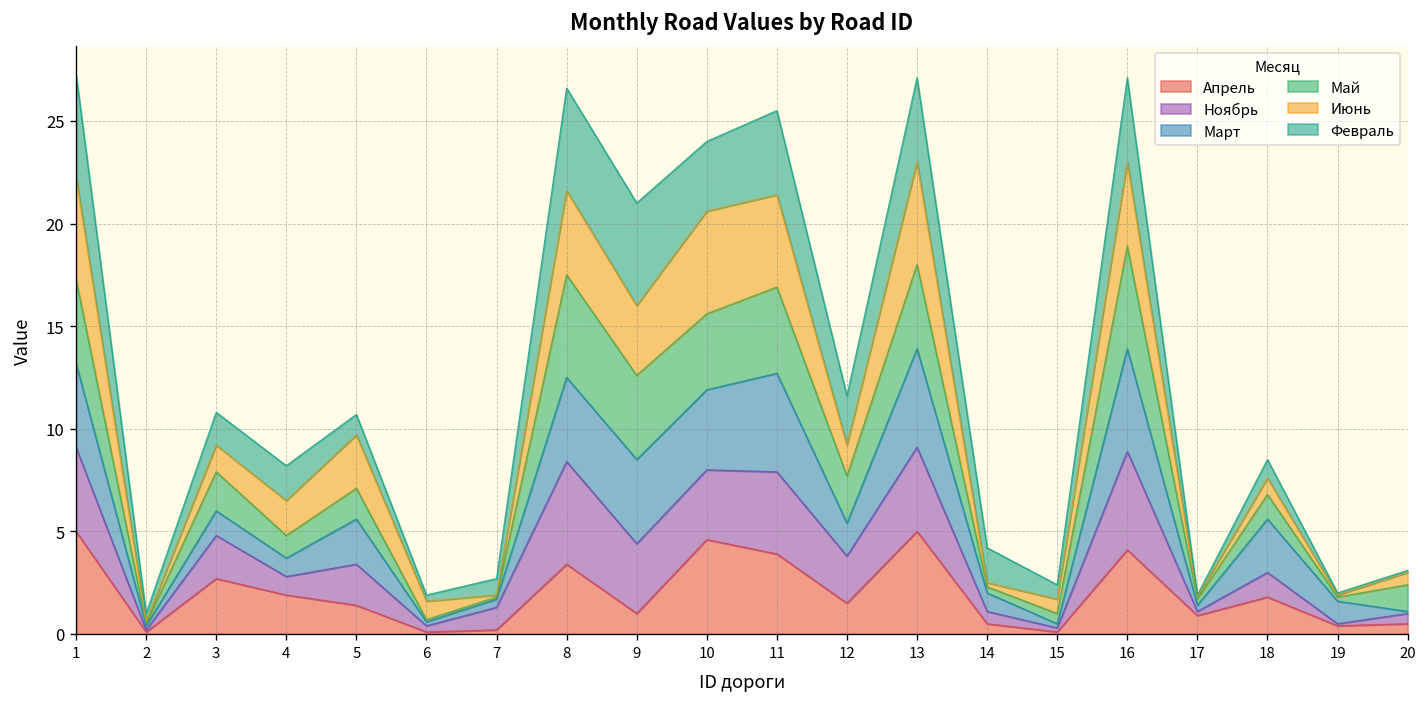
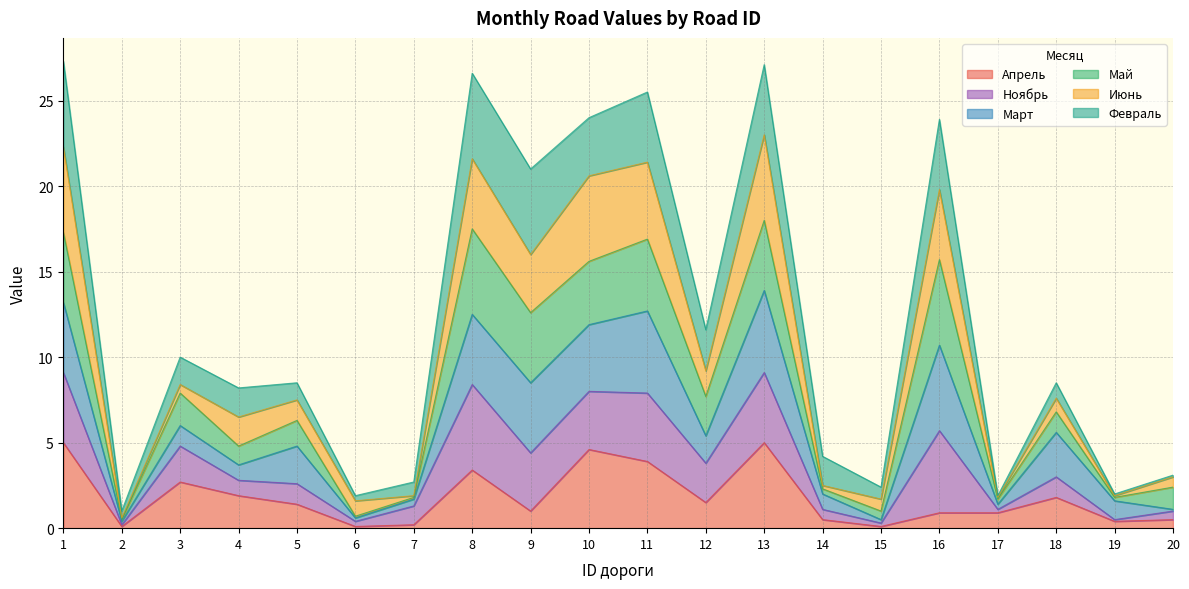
Июнь, 3: 1.3 -> 0.5
Ноябрь, 5: 2.0 -> 1.2
Июнь, 5: 2.6 -> 1.2
Апрель, 16: 4.1 -> 0.9
